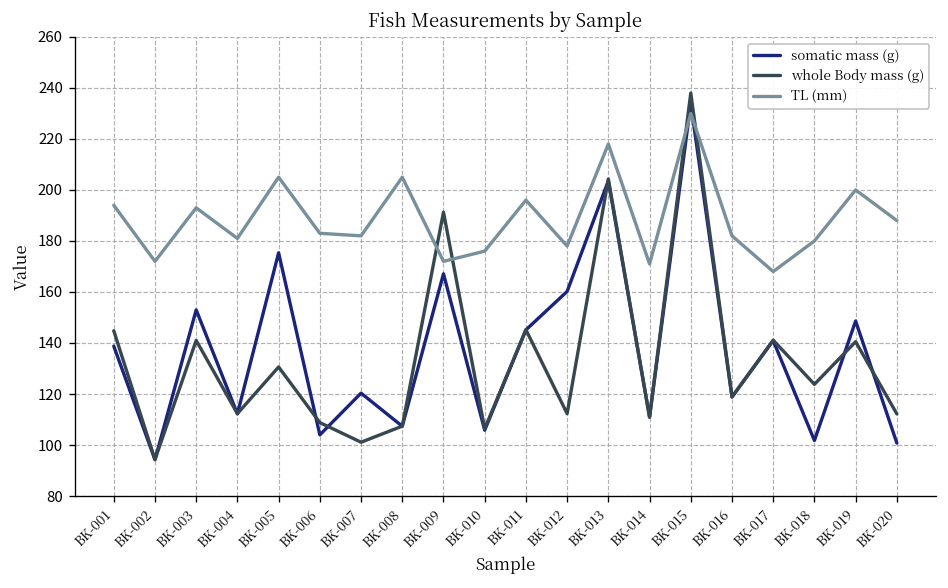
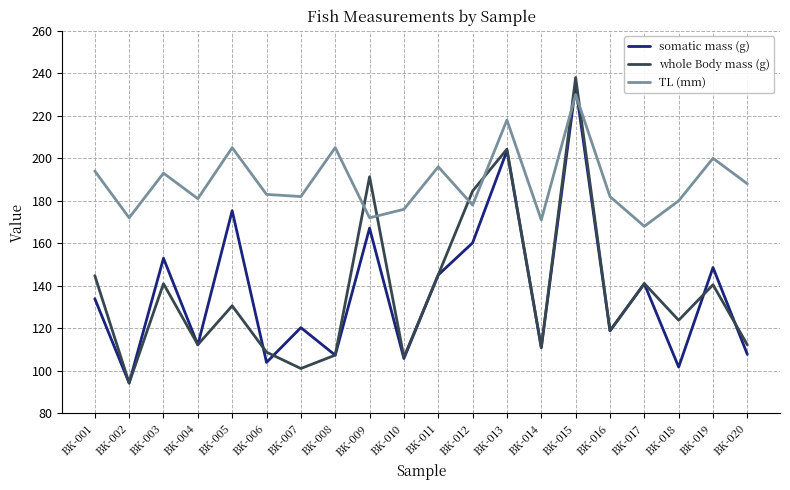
somatic mass (g), BK-001: 139 -> 134
whole Body mass (g), BK-012: 112 -> 185
somatic mass (g), BK-020: 101 -> 108
